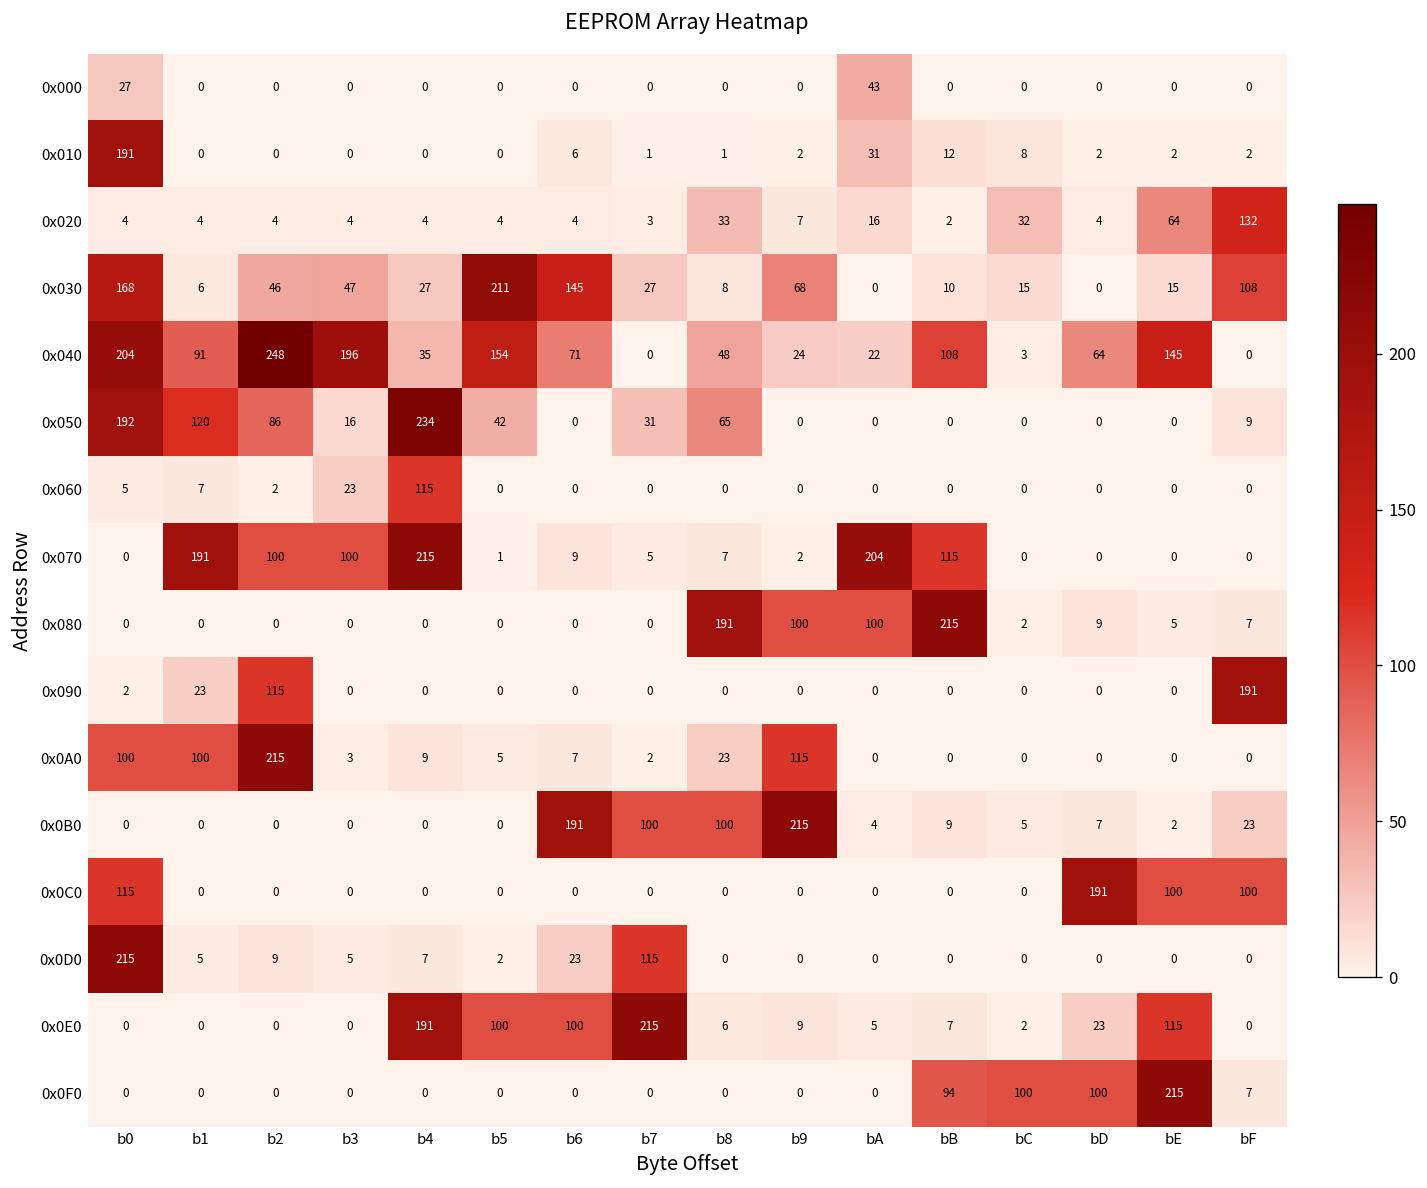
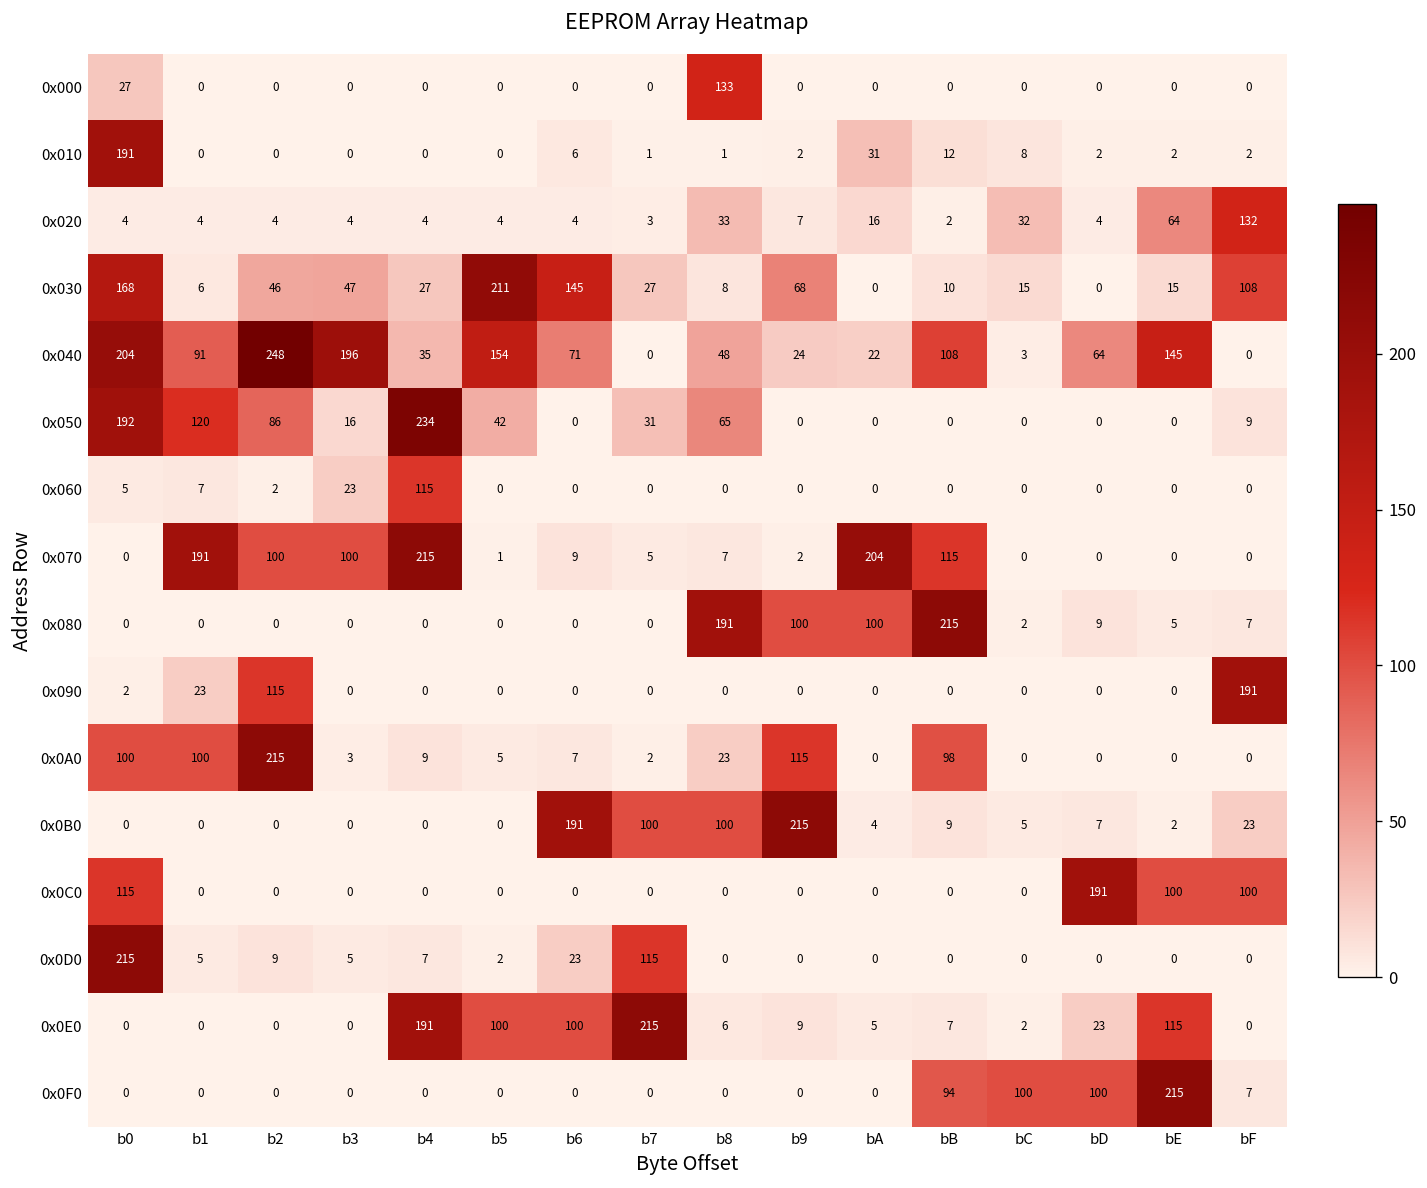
0x000, b8: 0 -> 133
0x000, bA: 43 -> 0
0x0A0, bB: 0 -> 98
